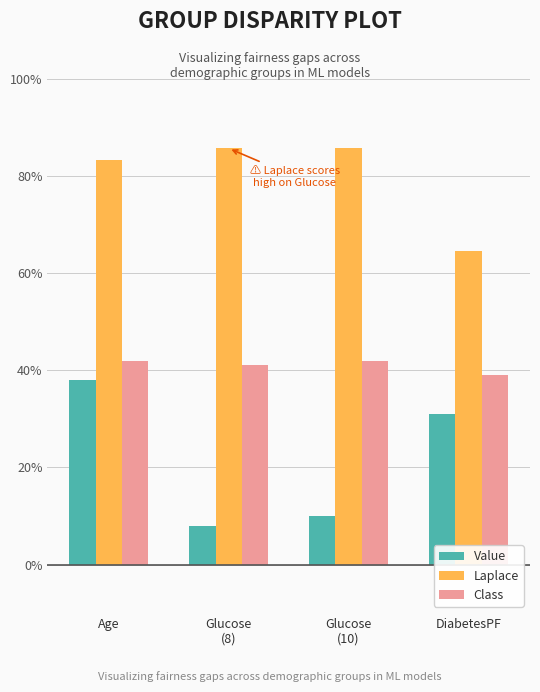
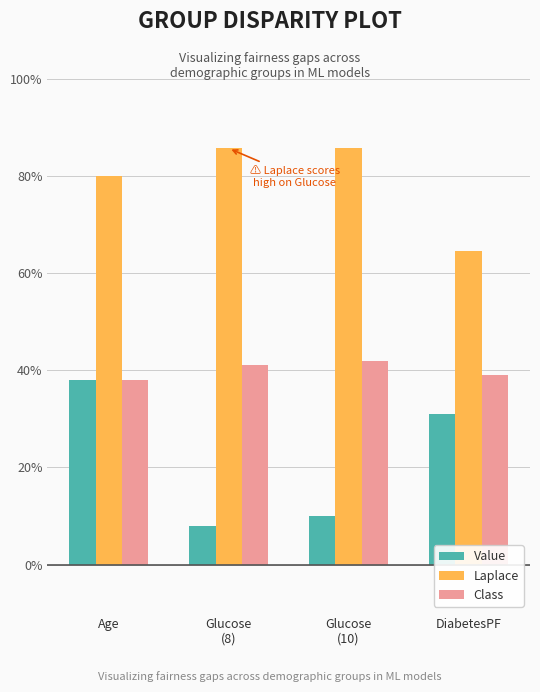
Laplace, Age: 83% -> 80%
Class, Age: 42% -> 38%
